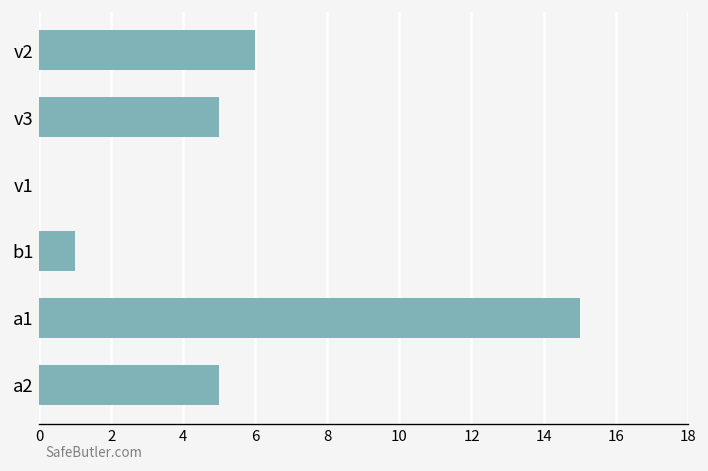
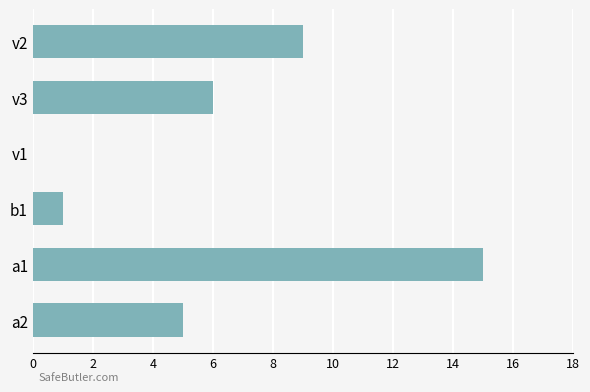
v2: 6 -> 9
v3: 5 -> 6
